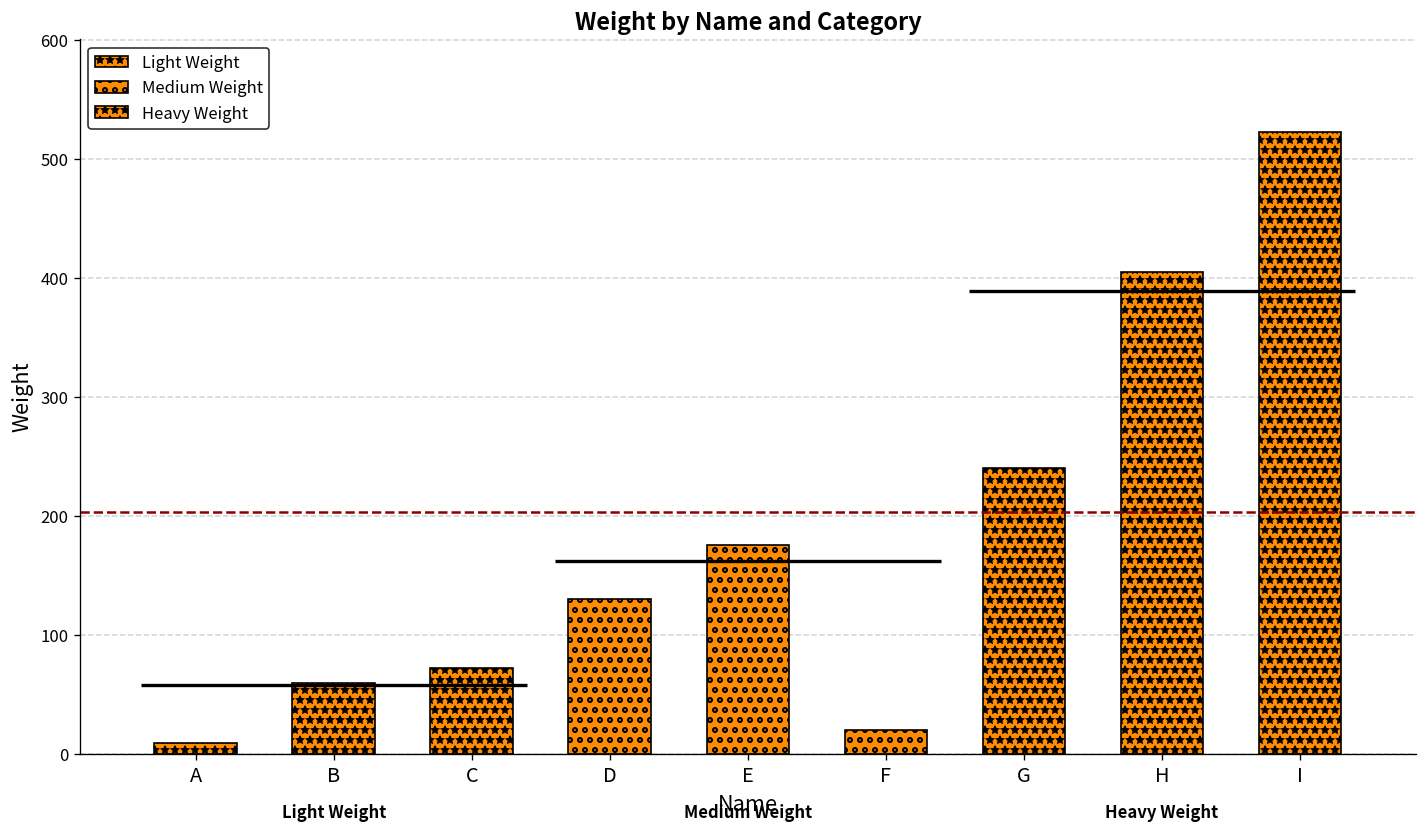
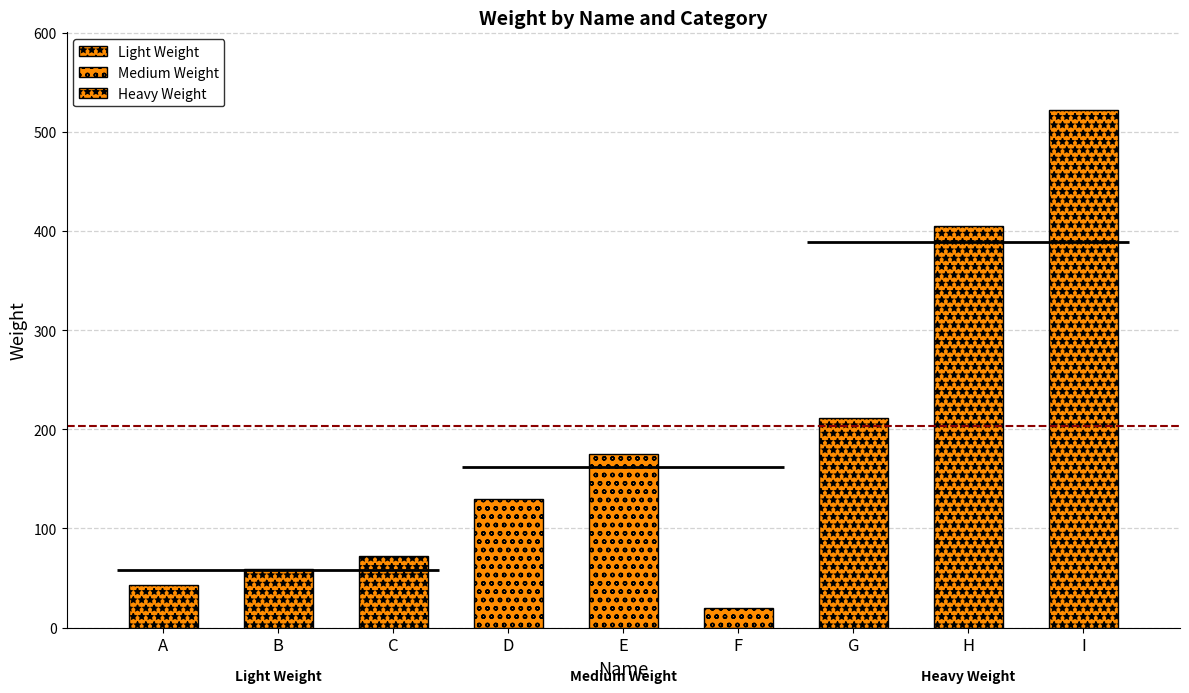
A: 10 -> 40
G: 240 -> 210
